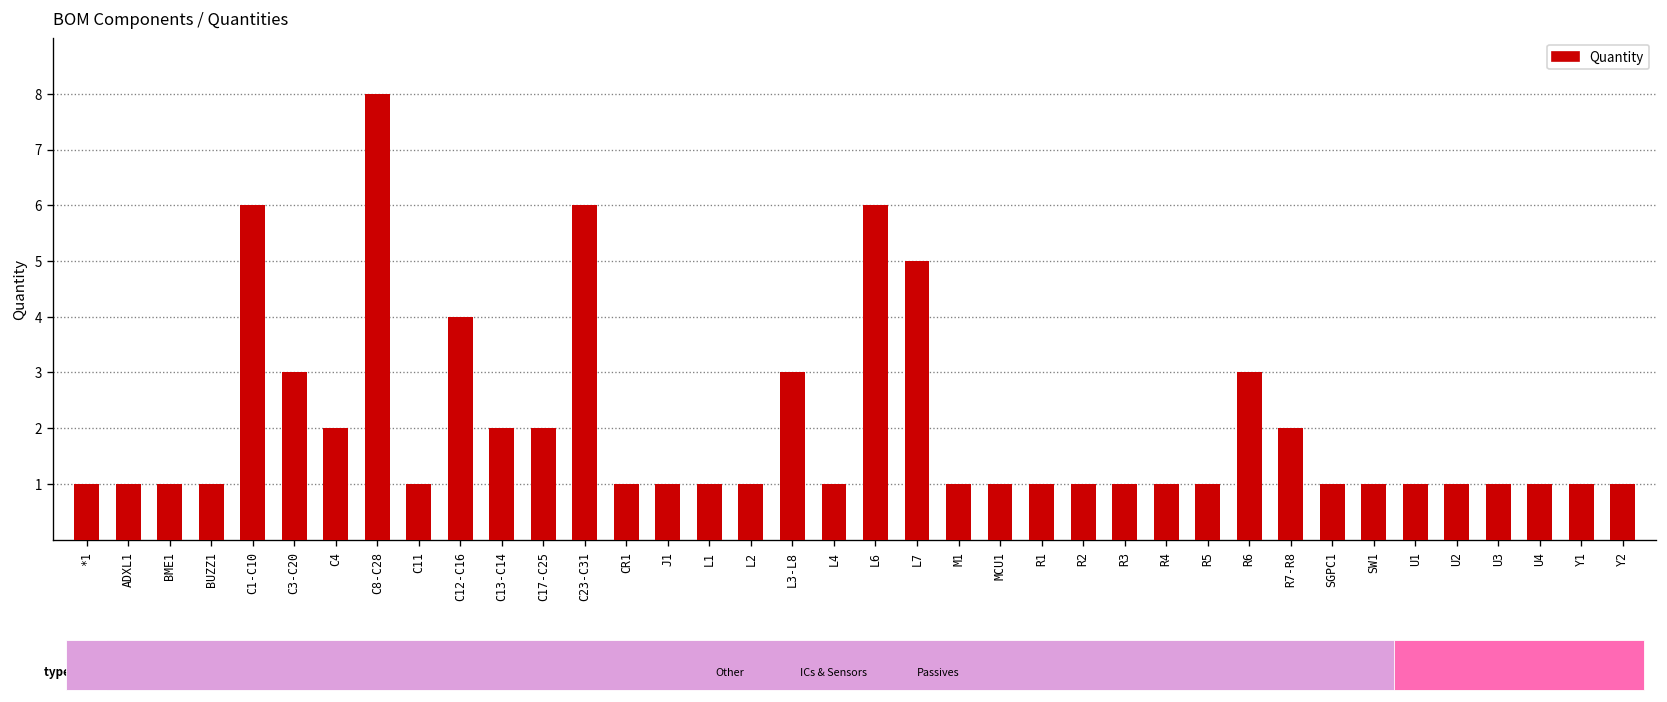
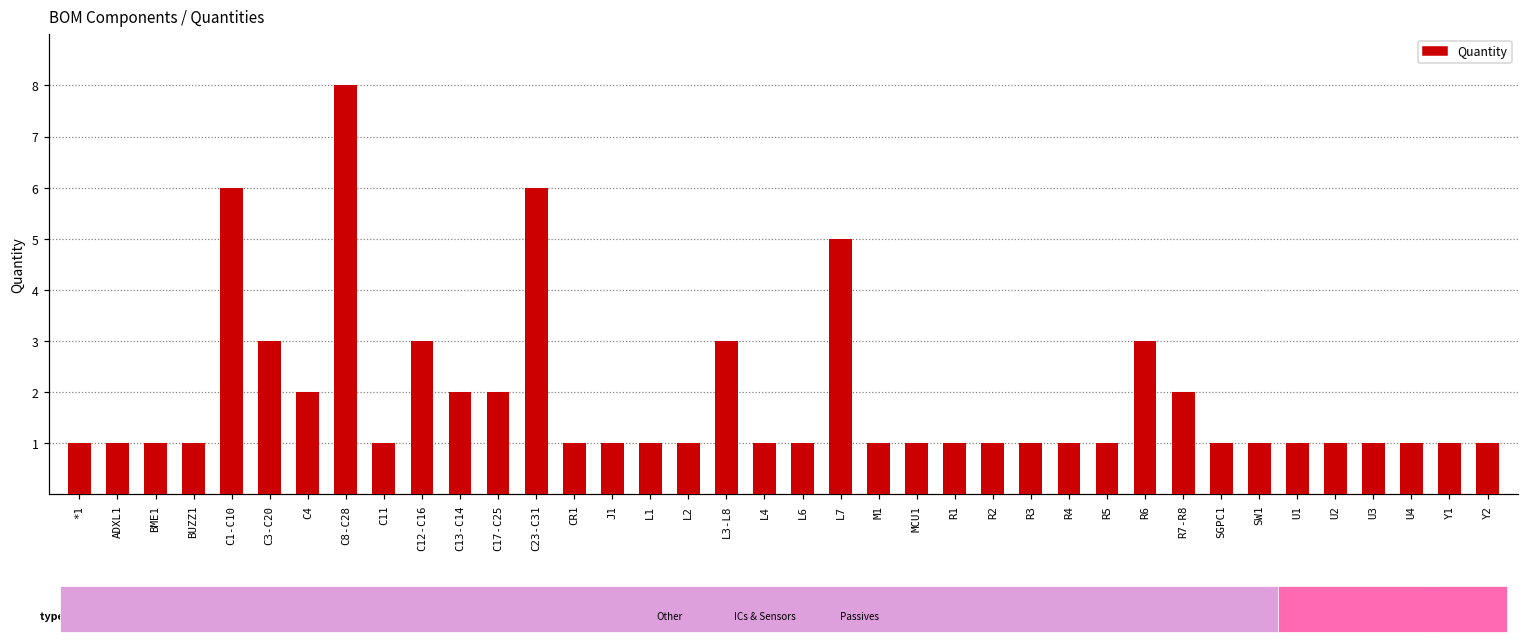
C12-C16: 4 -> 3
L6: 6 -> 1
